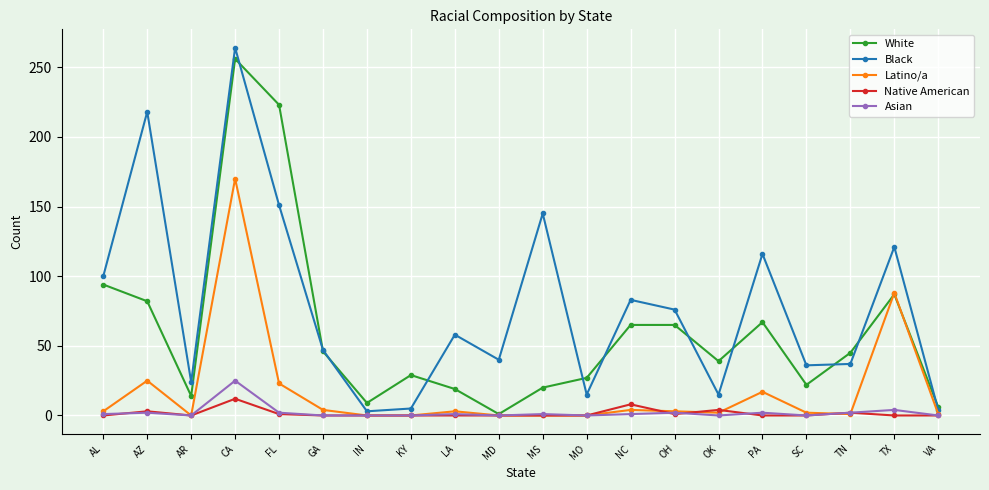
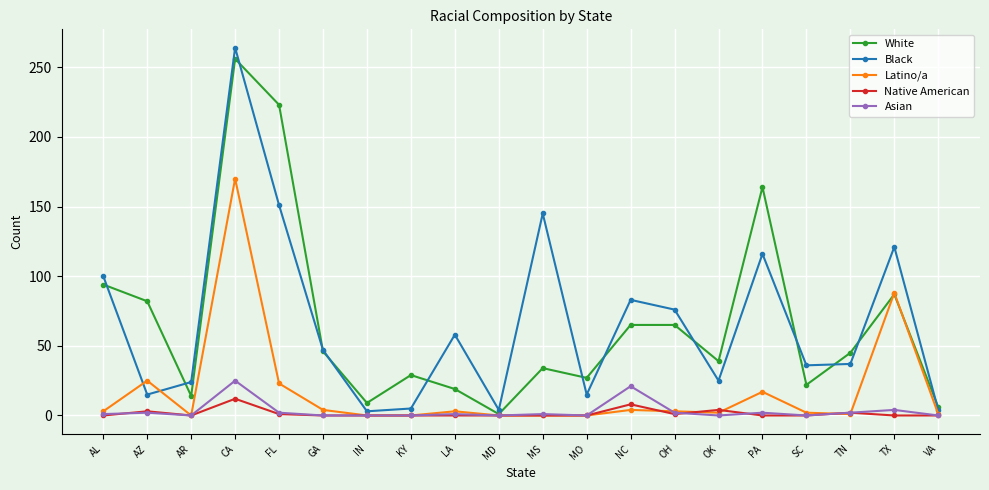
Black, AZ: 218 -> 15
Black, MD: 40 -> 4
White, MS: 20 -> 34
Asian, NC: 1 -> 21
Black, OK: 15 -> 25
White, PA: 67 -> 164
